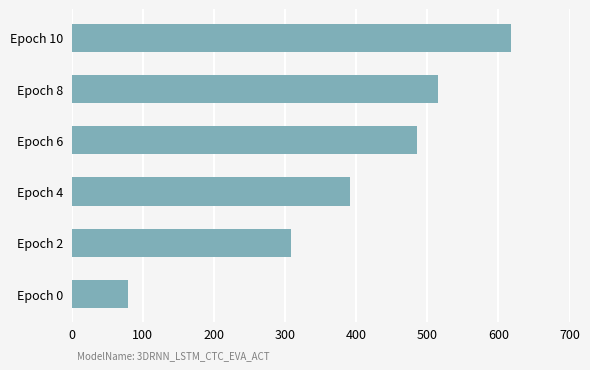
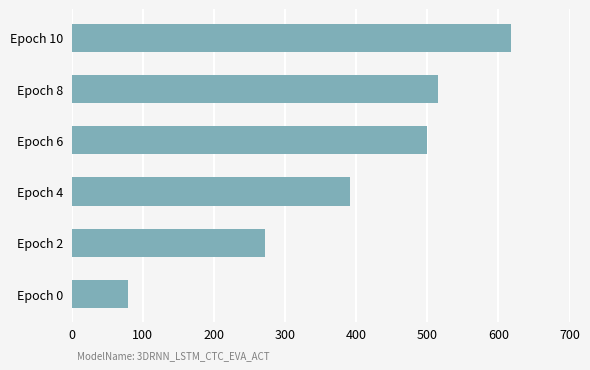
Epoch 6: 490 -> 500
Epoch 2: 310 -> 270
